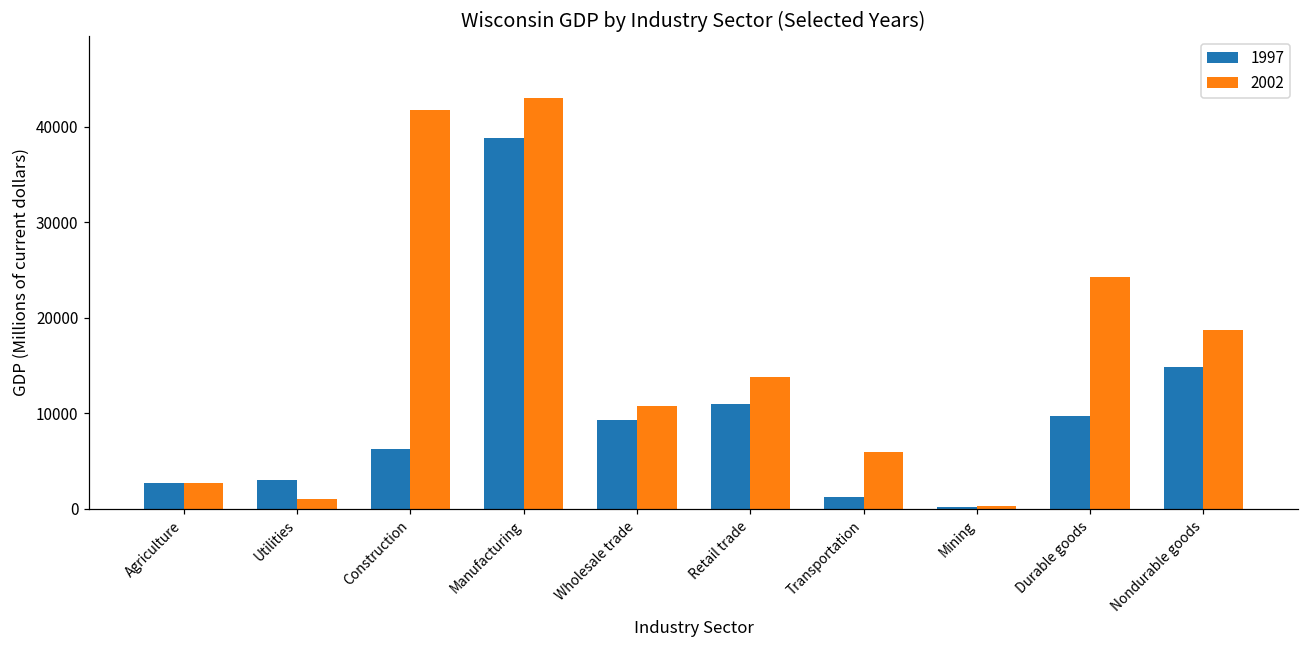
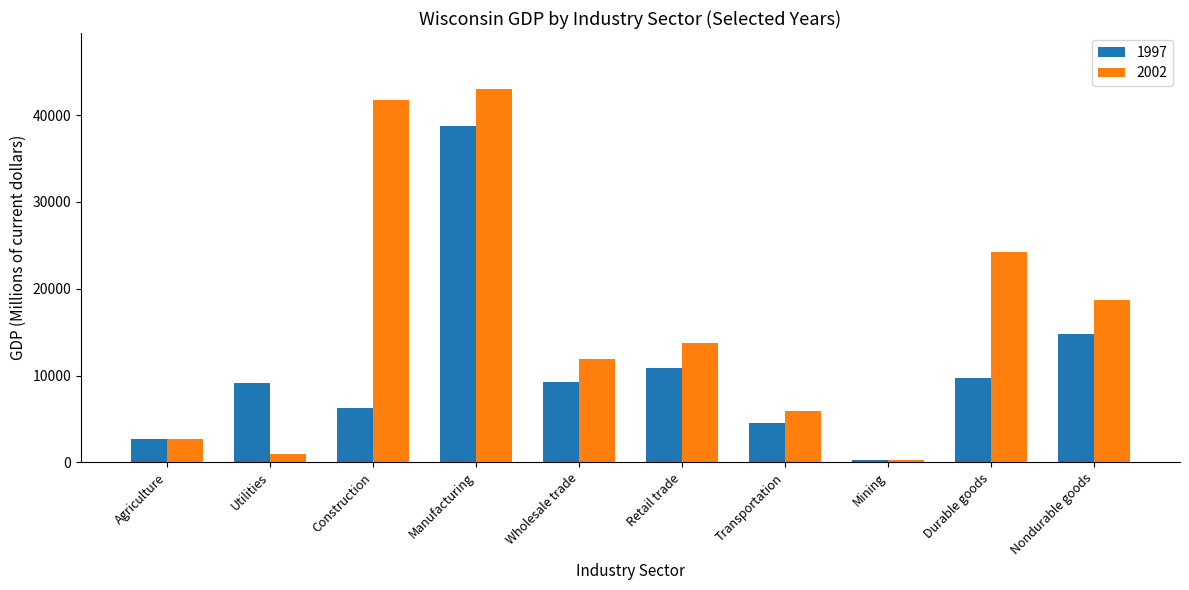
1997, Utilities: 3000 -> 9000
2002, Wholesale trade: 11000 -> 12000
1997, Transportation: 1000 -> 5000
